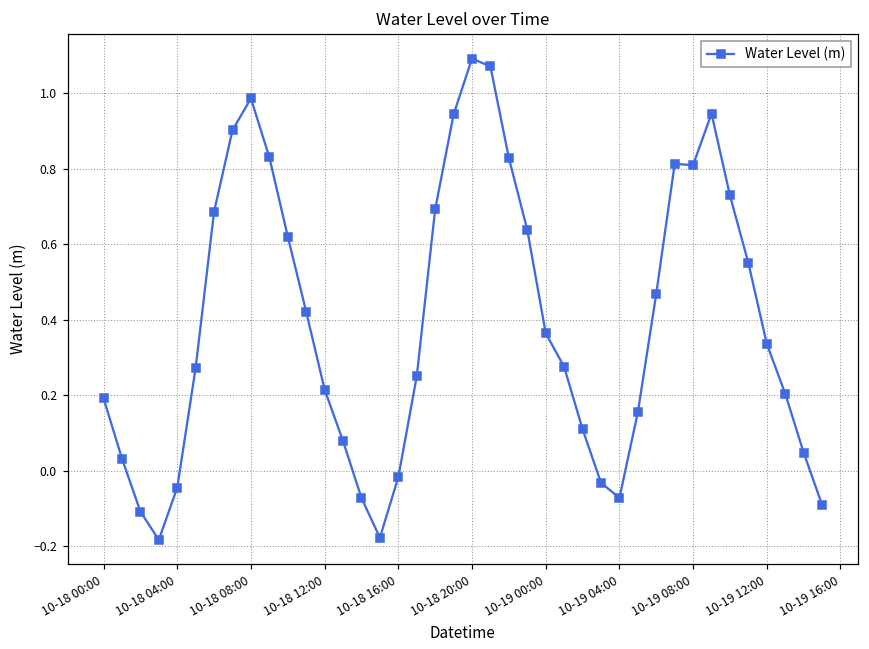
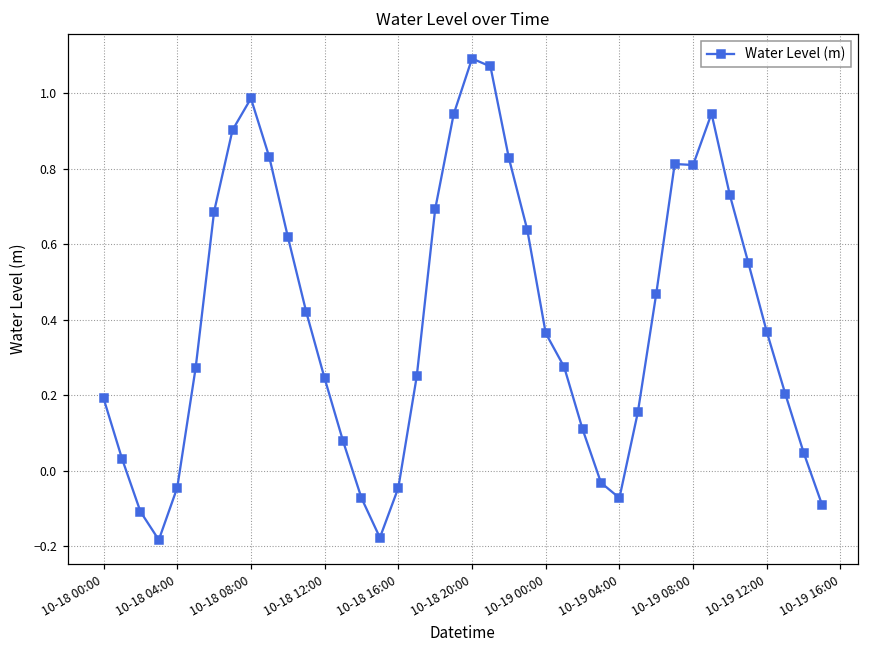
10-18 12:00: 0.22 -> 0.24
10-18 16:00: -0.02 -> -0.04
10-19 12:00: 0.34 -> 0.37
